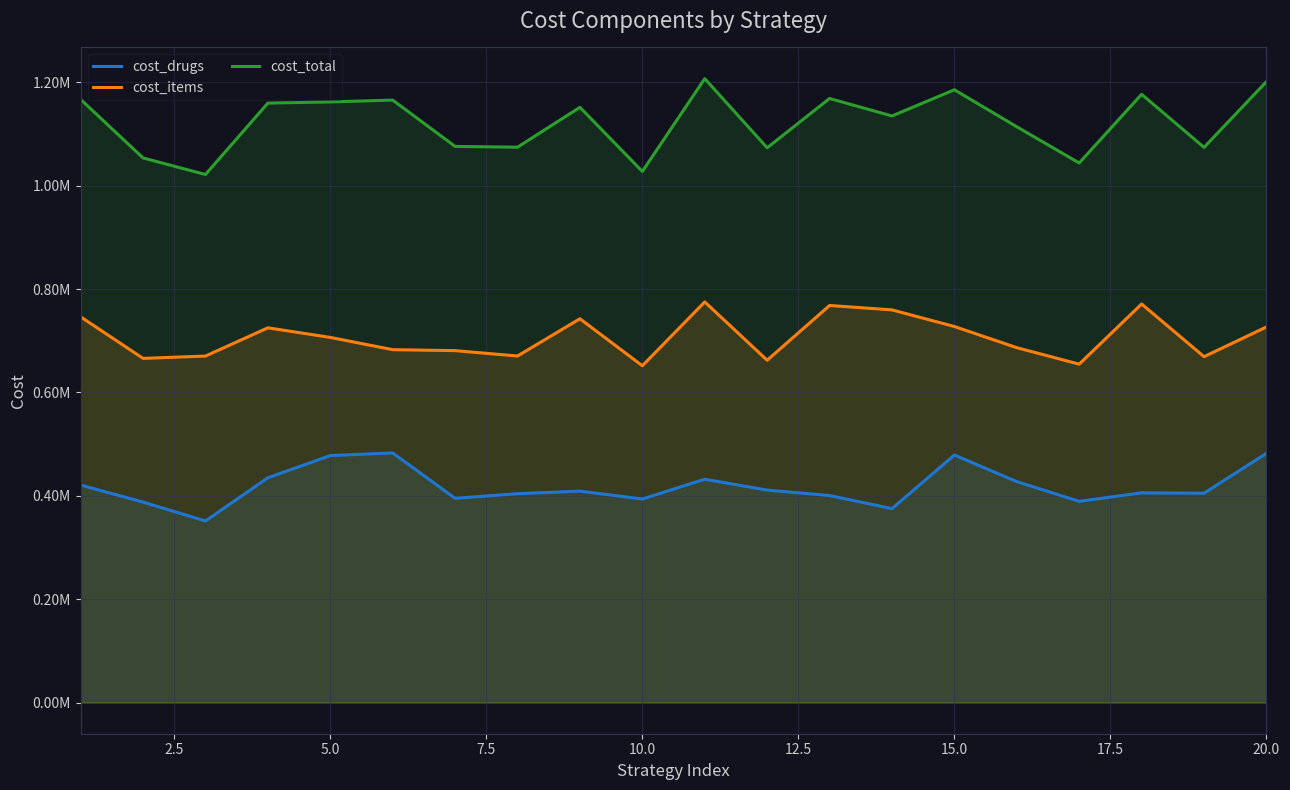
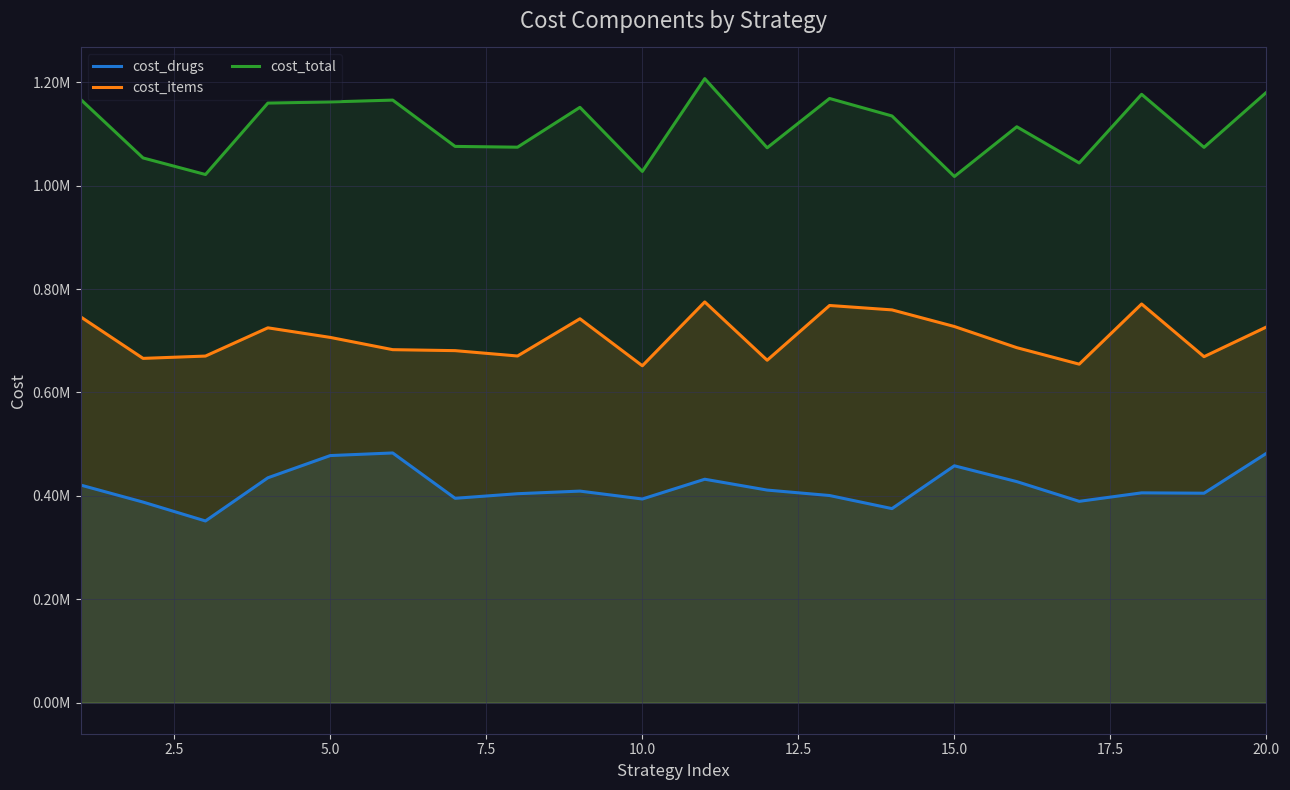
cost_drugs, 15.0: 480000 -> 460000
cost_total, 15.0: 1190000 -> 1020000
cost_total, 20.0: 1200000 -> 1180000
